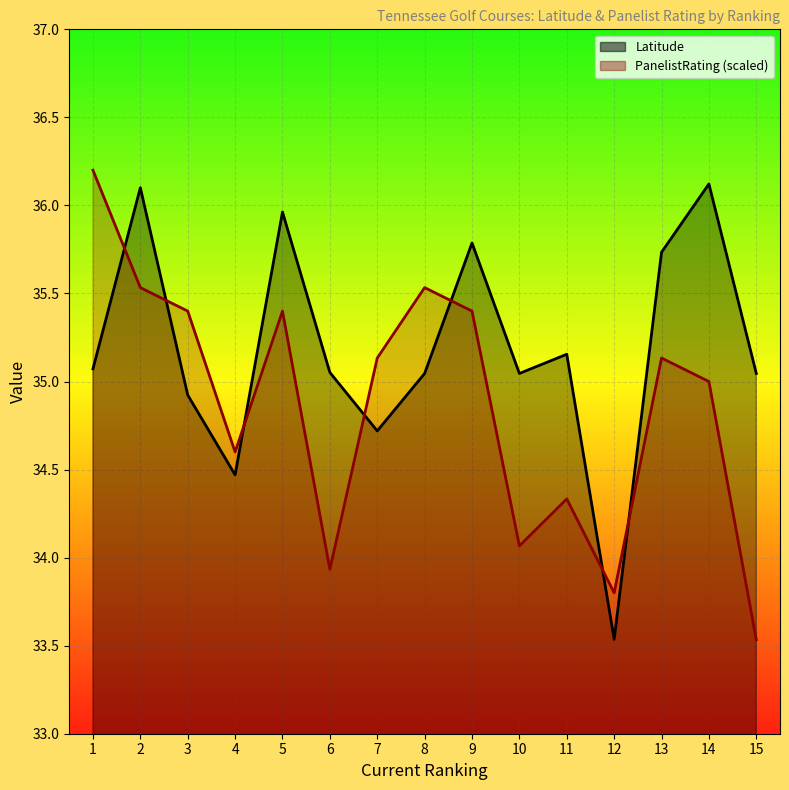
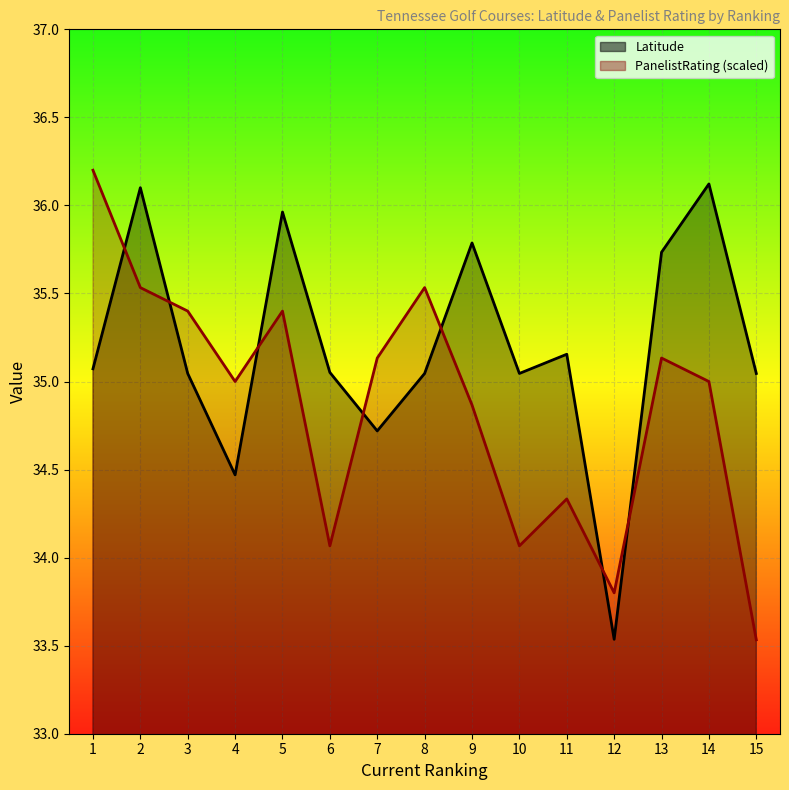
Latitude, 3: 34.92 -> 35.05
PanelistRating (scaled), 4: 34.60 -> 35.00
PanelistRating (scaled), 6: 33.93 -> 34.07
PanelistRating (scaled), 9: 35.40 -> 34.87
